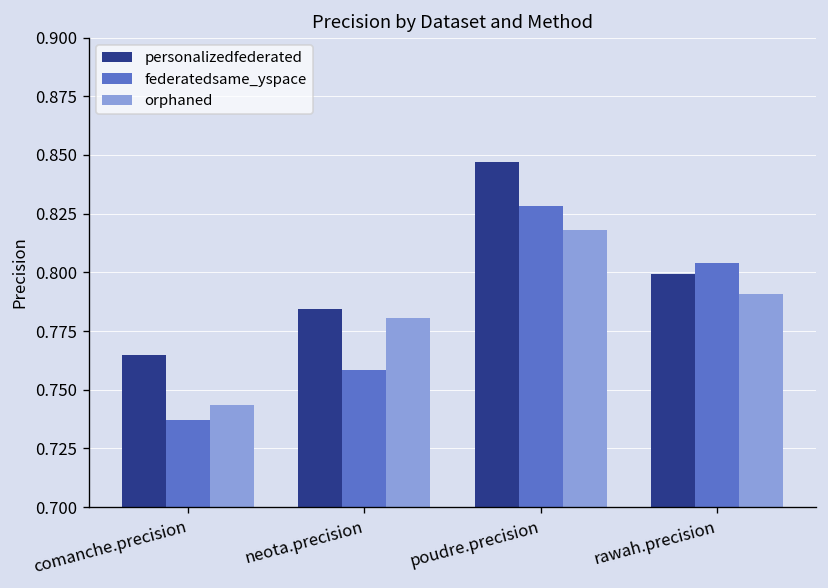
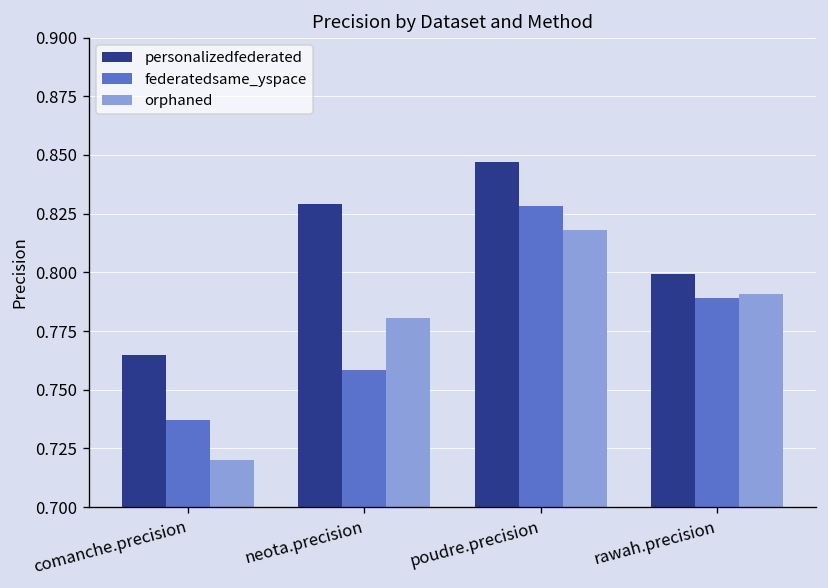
orphaned, comanche.precision: 0.743 -> 0.720
personalizedfederated, neota.precision: 0.784 -> 0.829
federatedsame_yspace, rawah.precision: 0.804 -> 0.789
